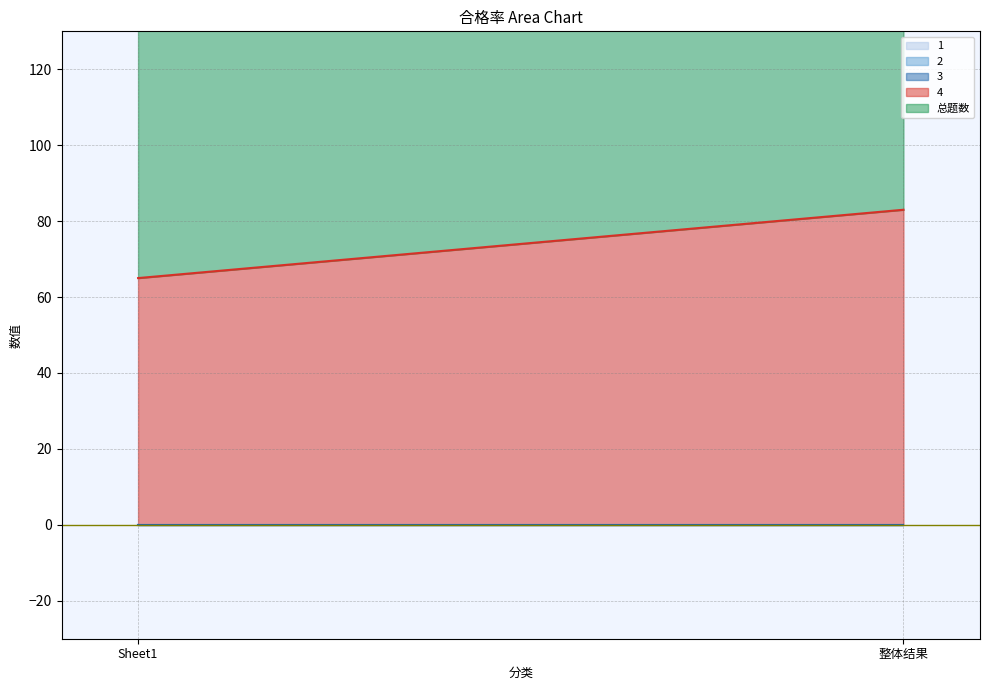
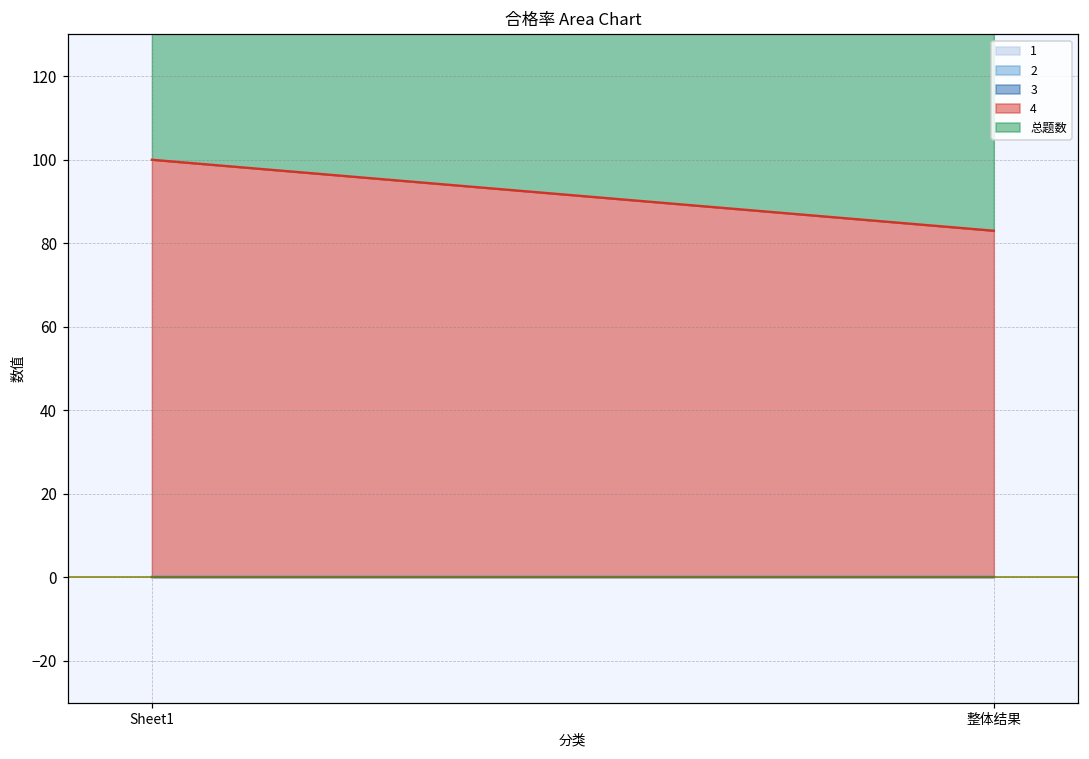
4, Sheet1: 65 -> 100
